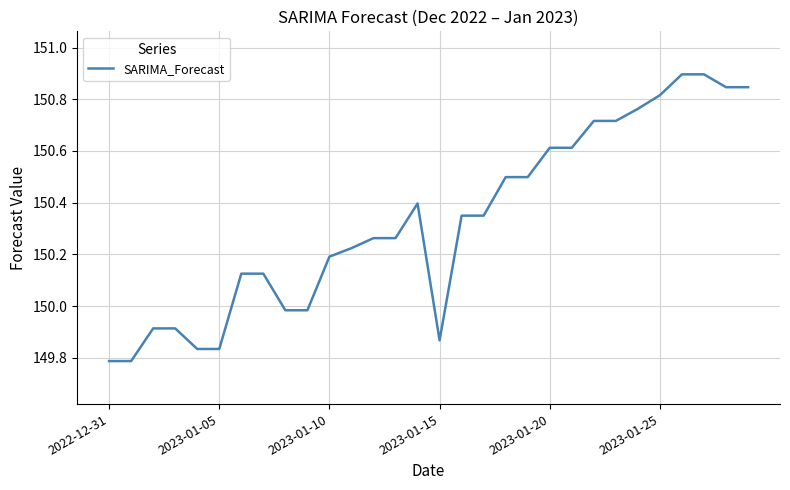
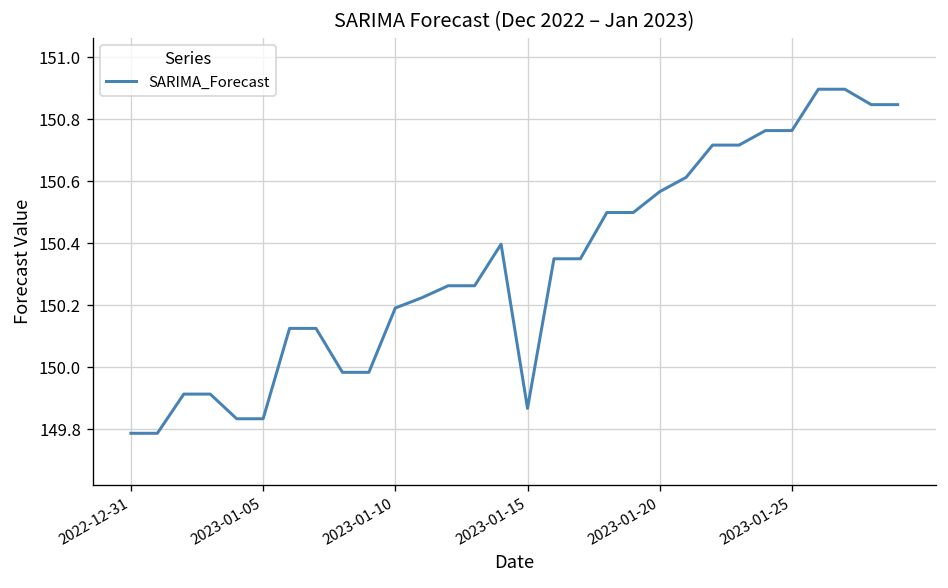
2023-01-20: 150.61 -> 150.57
2023-01-25: 150.82 -> 150.76
